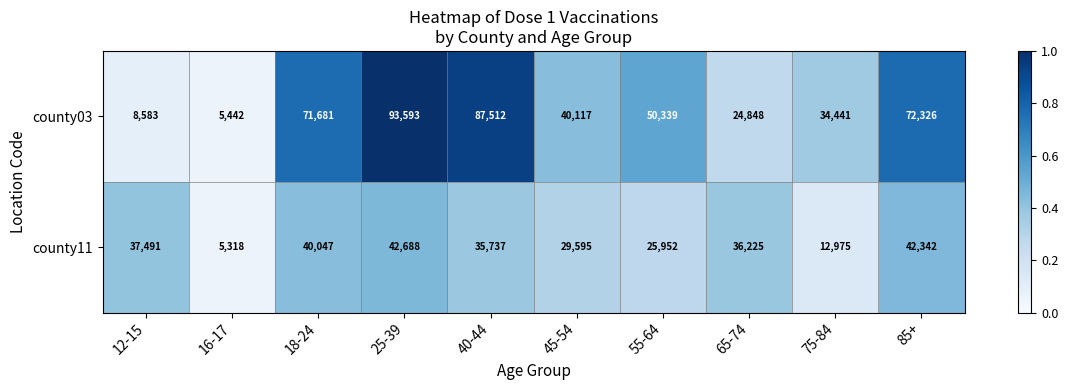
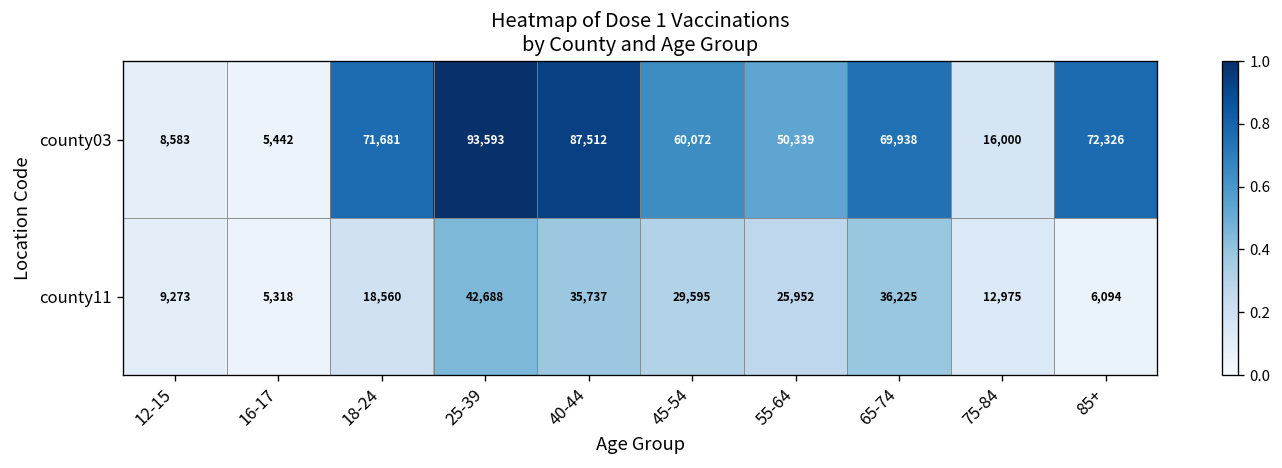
county03, 45-54: 40,117 -> 60,072
county03, 65-74: 24,848 -> 69,938
county03, 75-84: 34,441 -> 16,000
county11, 12-15: 37,491 -> 9,273
county11, 18-24: 40,047 -> 18,560
county11, 85+: 42,342 -> 6,094
